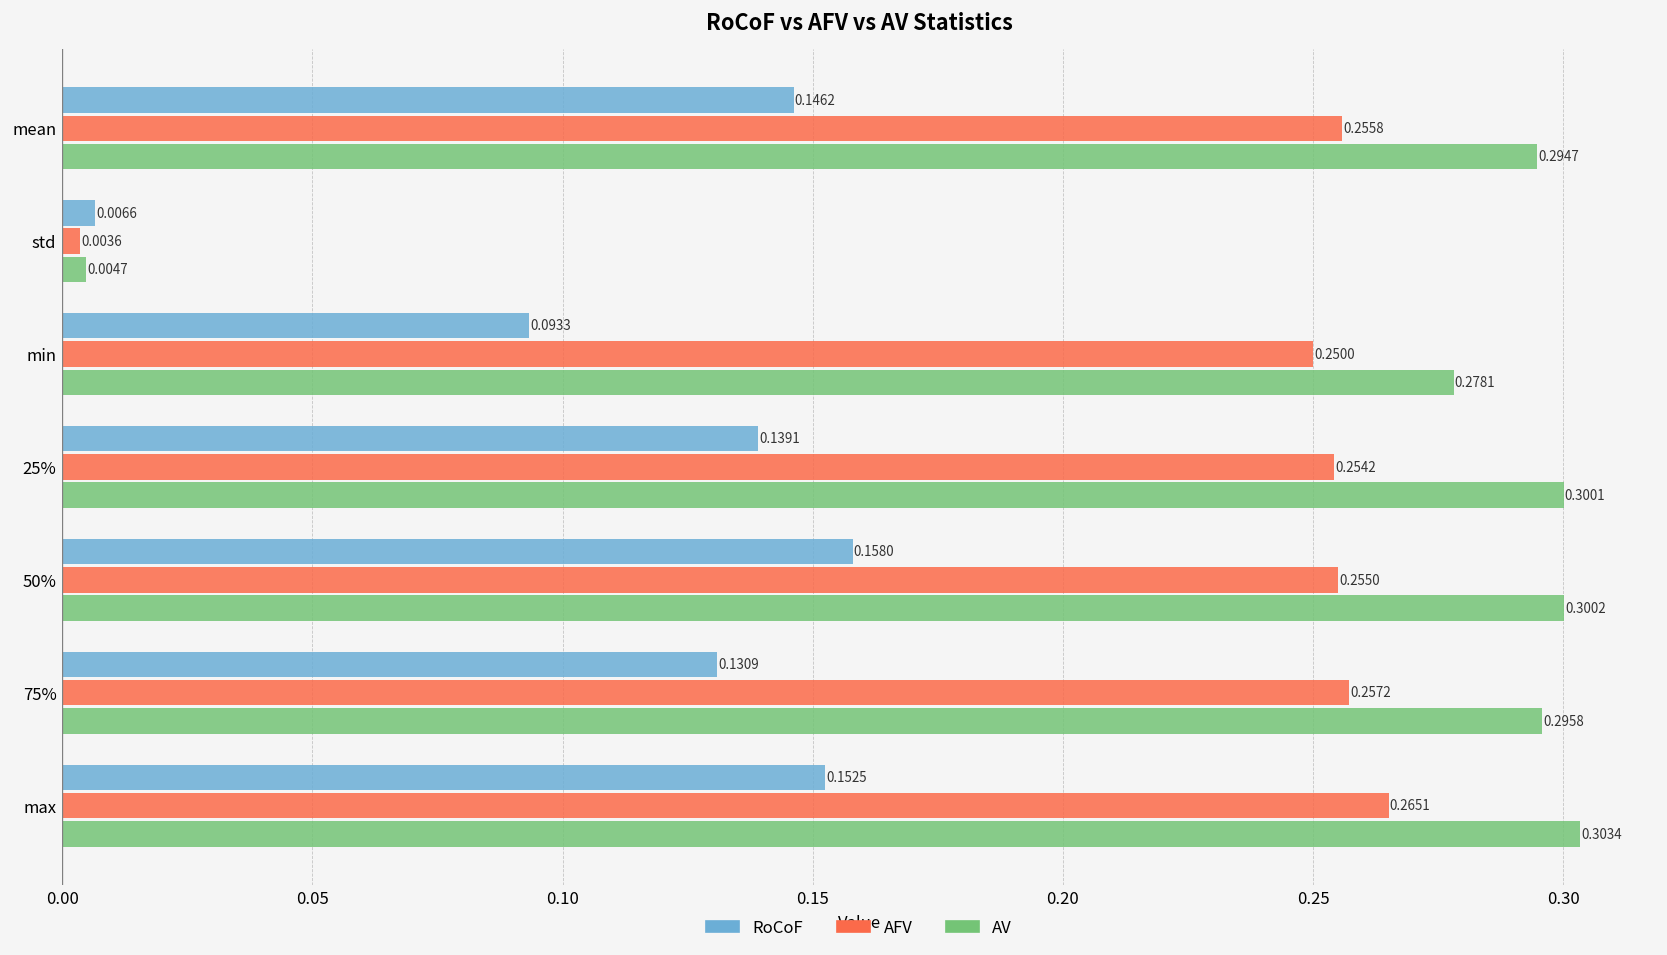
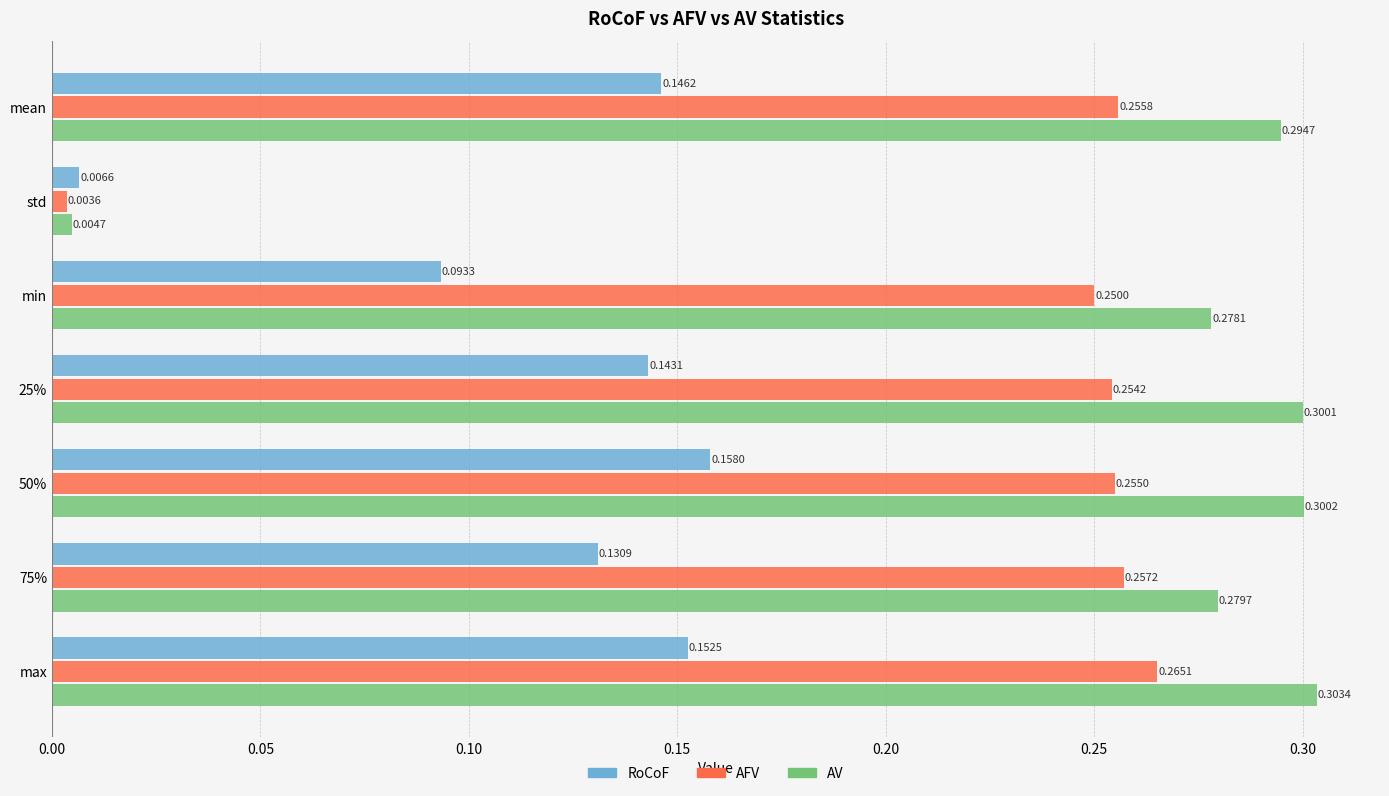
RoCoF, 25%: 0.1391 -> 0.1431
AV, 75%: 0.2958 -> 0.2797
